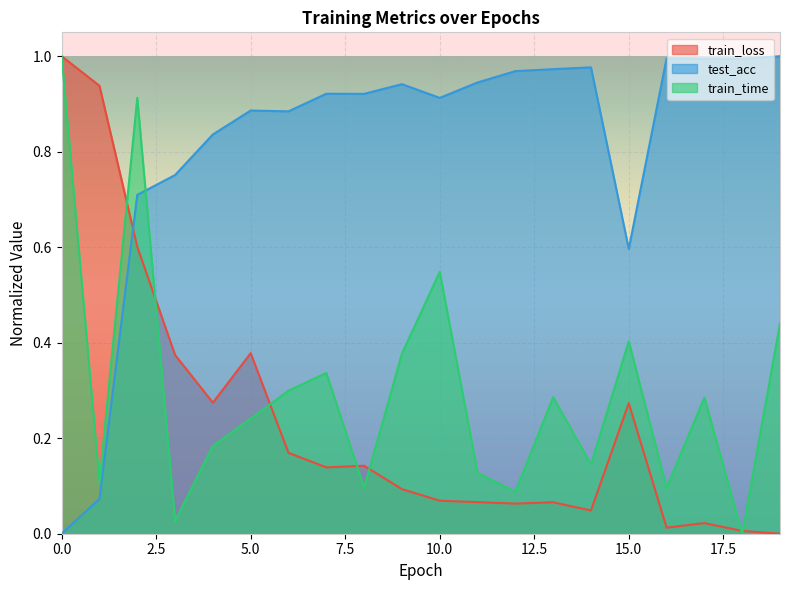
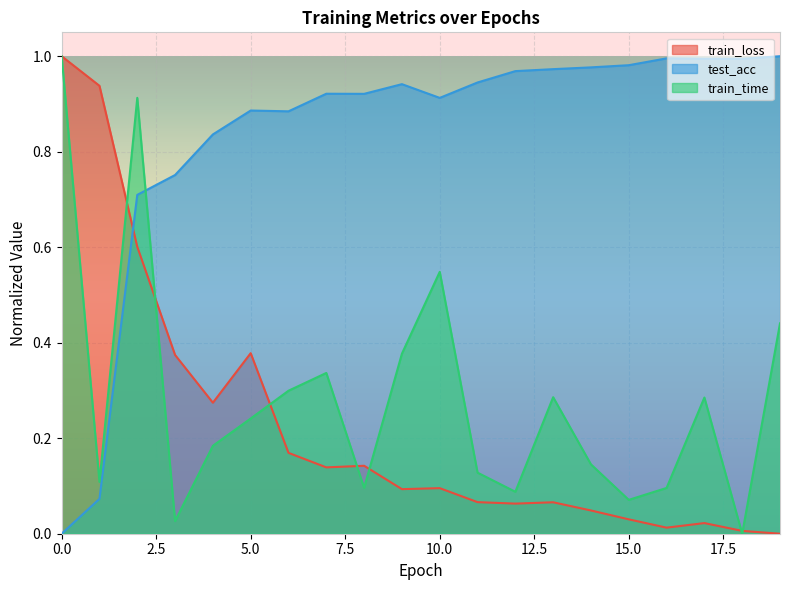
train_loss, 10.0: 0.07 -> 0.10
train_loss, 15.0: 0.27 -> 0.03
test_acc, 15.0: 0.60 -> 0.98
train_time, 15.0: 0.40 -> 0.07
